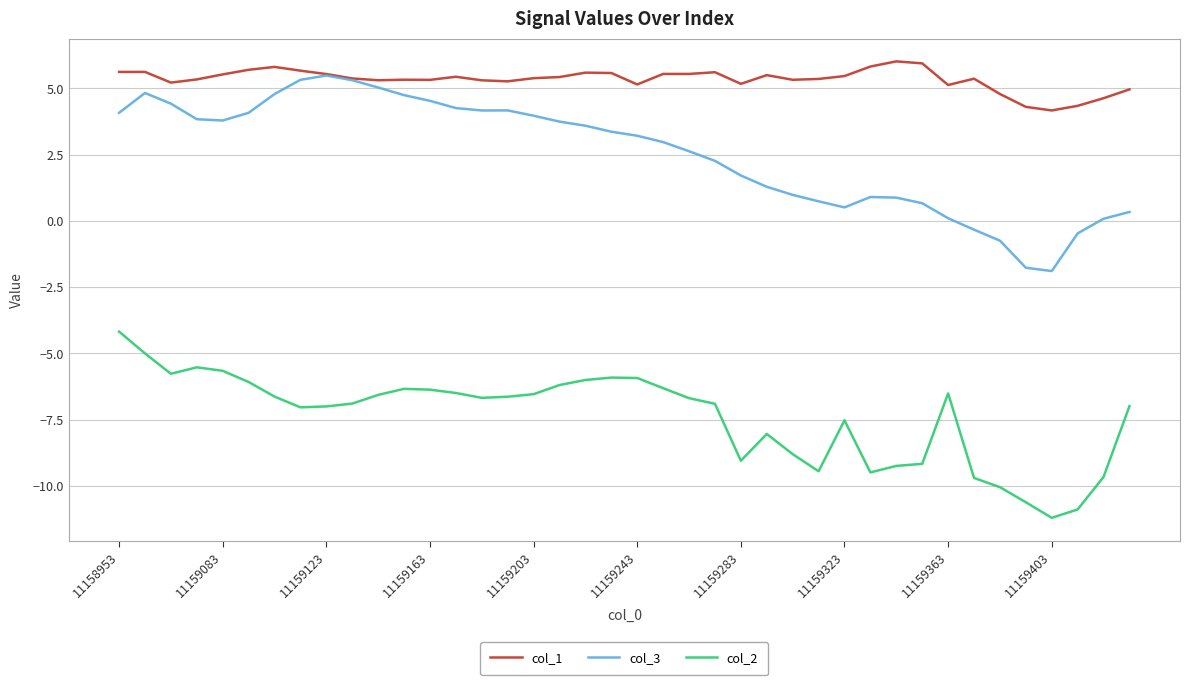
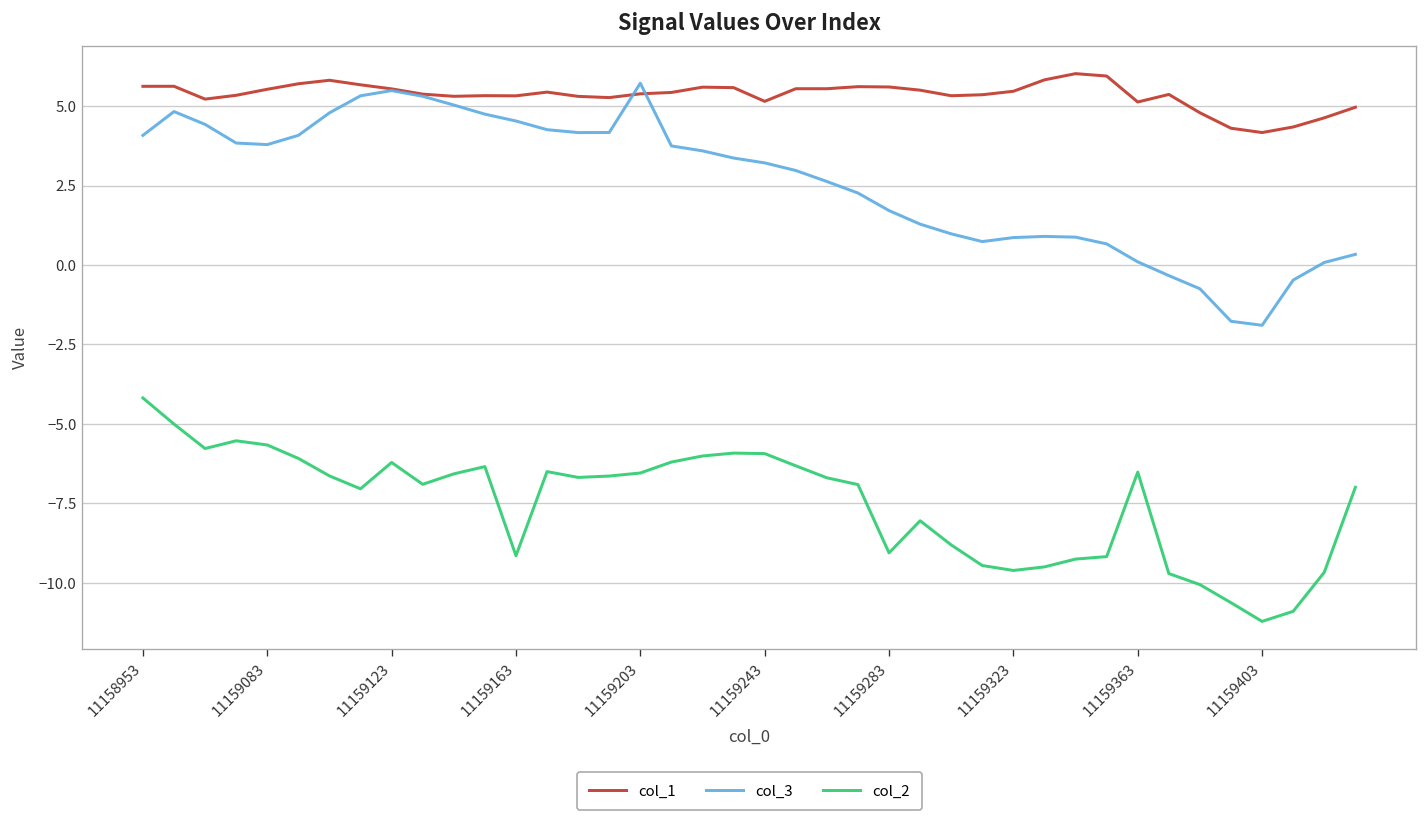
col_2, 11159123: -7.0 -> -6.2
col_2, 11159163: -6.4 -> -9.1
col_3, 11159203: 4.0 -> 5.7
col_1, 11159283: 5.2 -> 5.6
col_3, 11159323: 0.5 -> 0.9
col_2, 11159323: -7.5 -> -9.6
